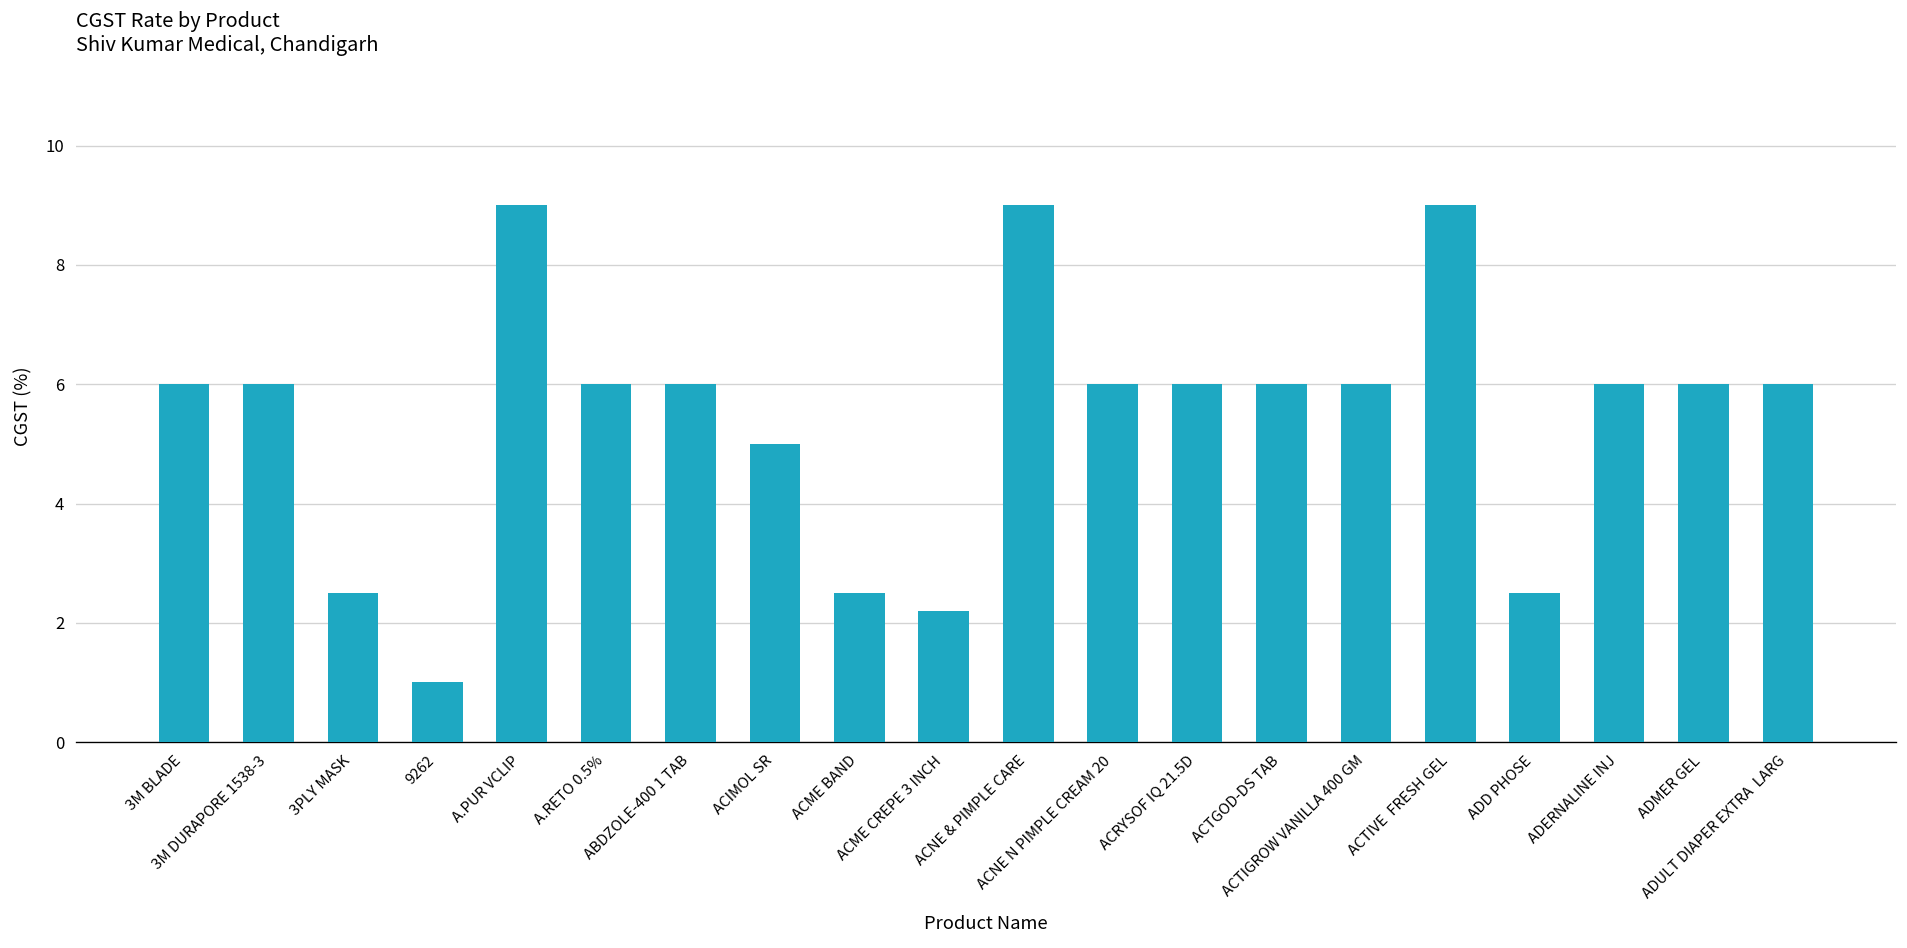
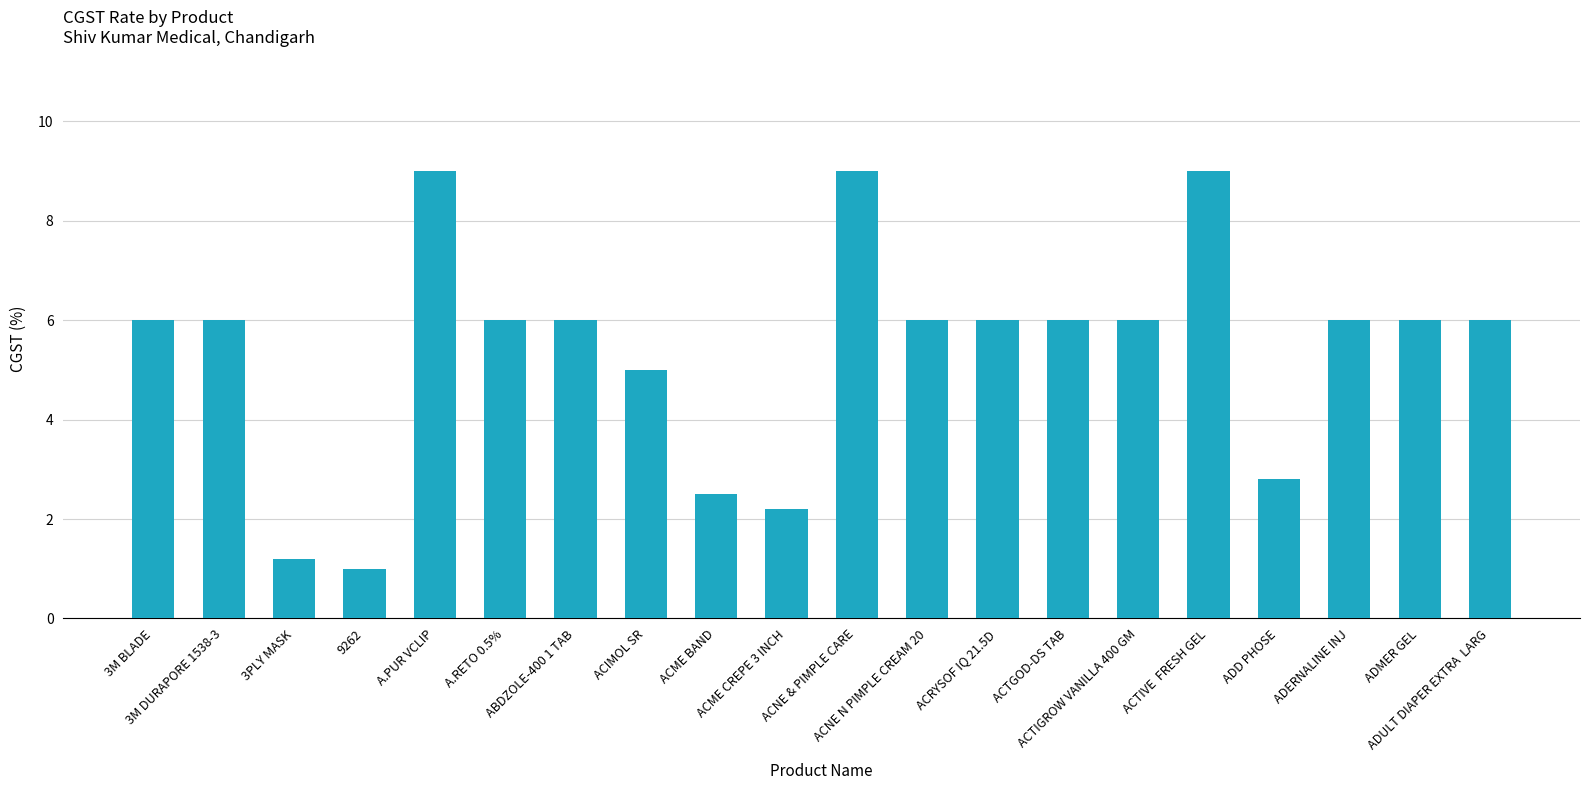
3PLY MASK: 2.5 -> 1.2
ADD PHOSE: 2.5 -> 2.8
